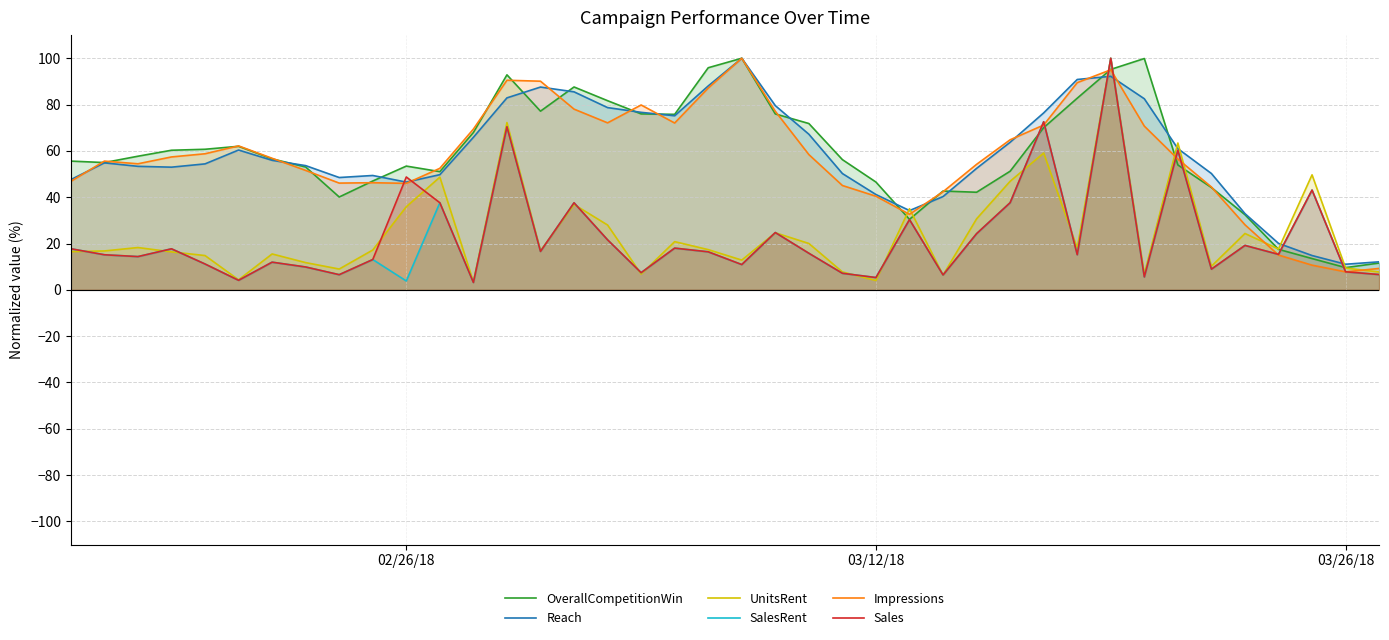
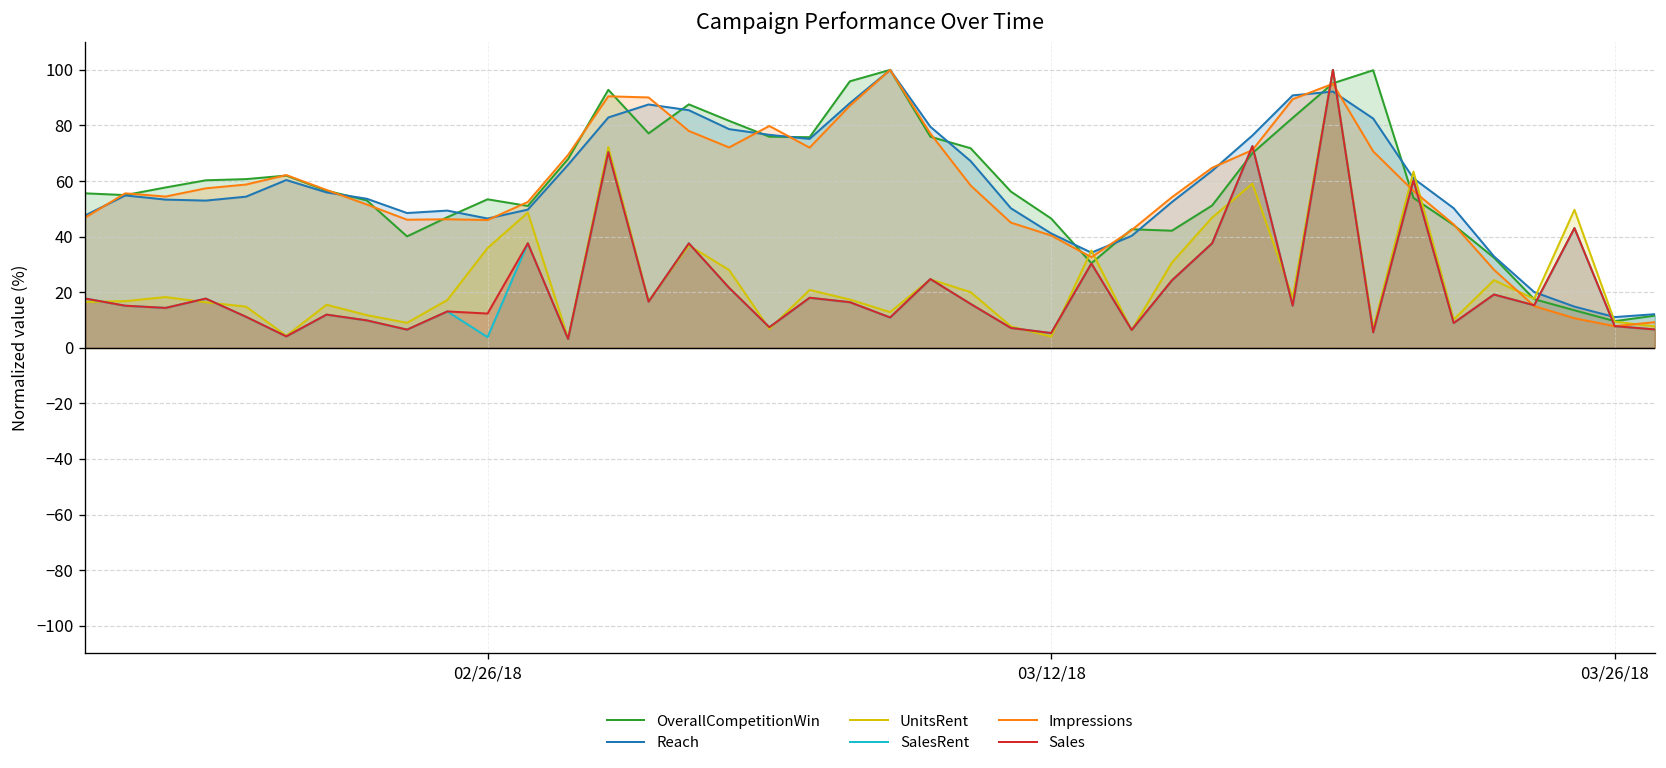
Sales, 02/26/18: 49 -> 12
